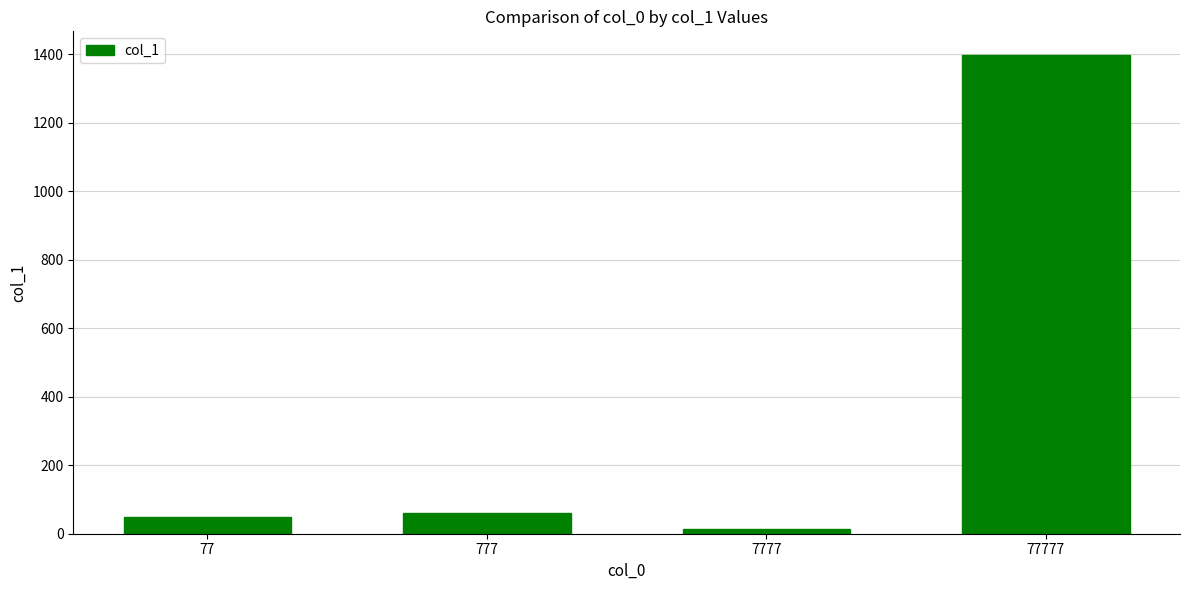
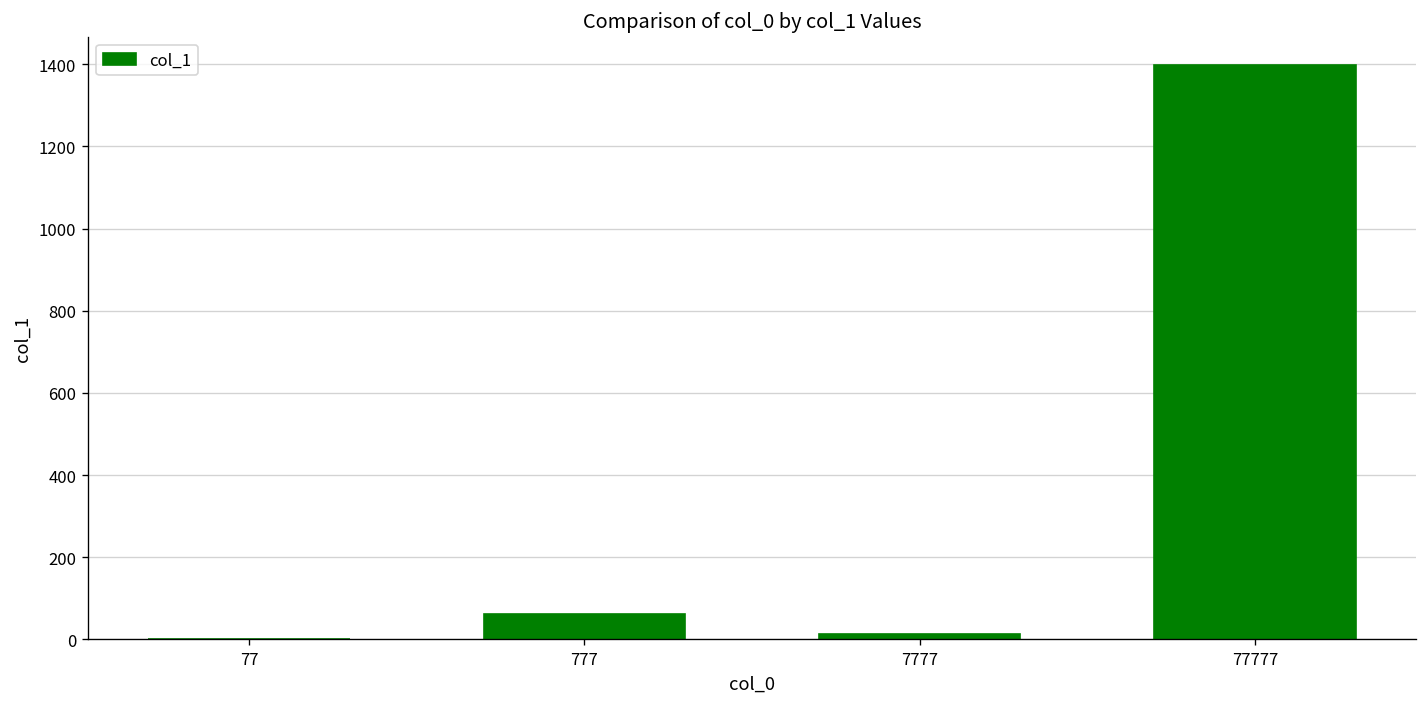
77: 50 -> 0
